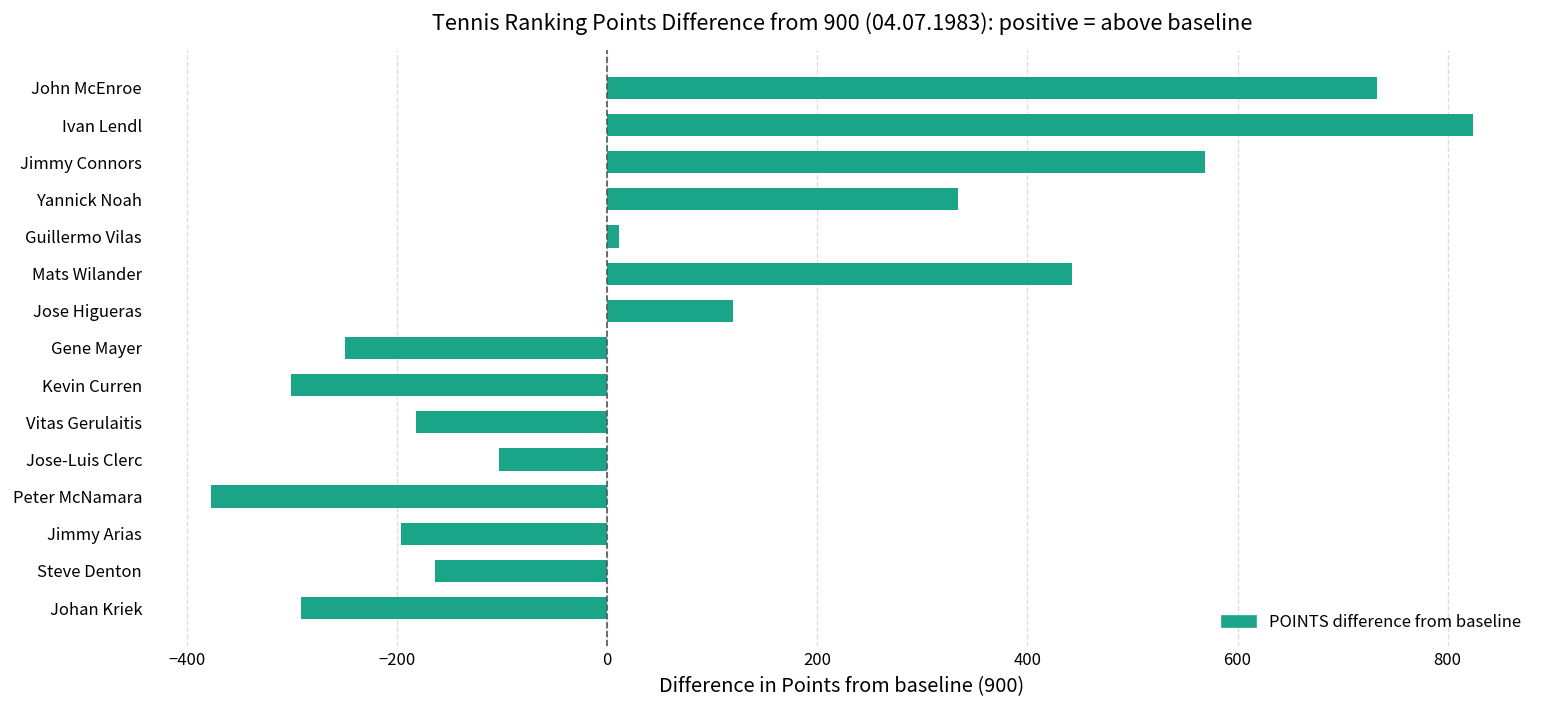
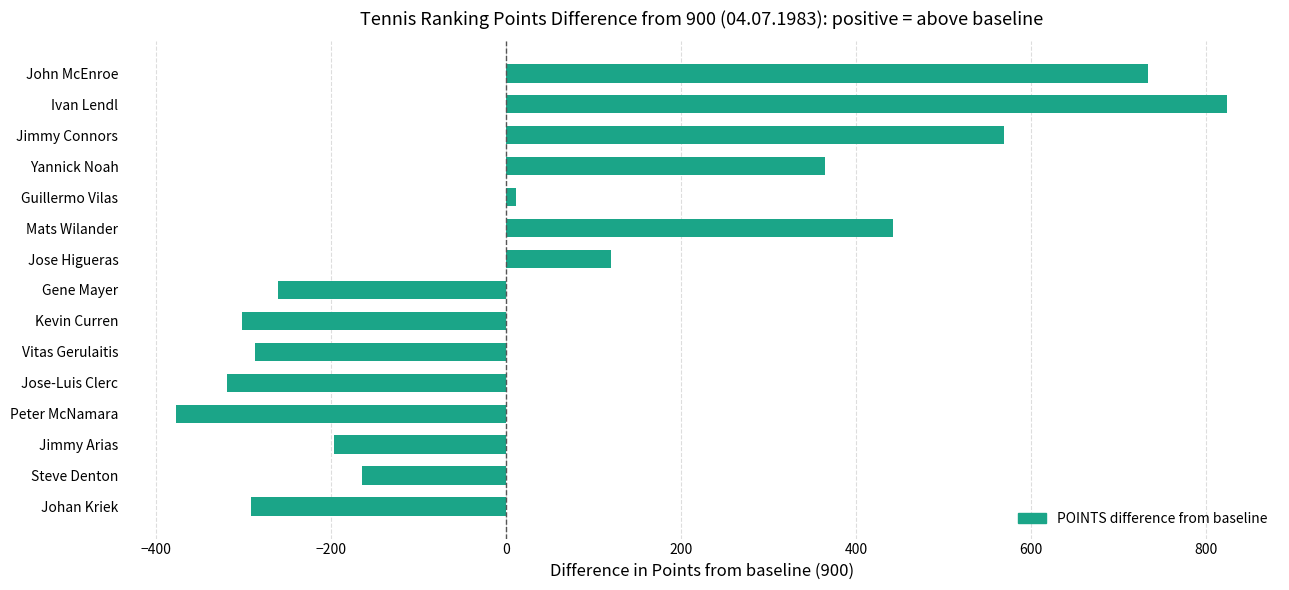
Yannick Noah: 330 -> 360
Gene Mayer: -250 -> -260
Vitas Gerulaitis: -180 -> -290
Jose-Luis Clerc: -100 -> -320
